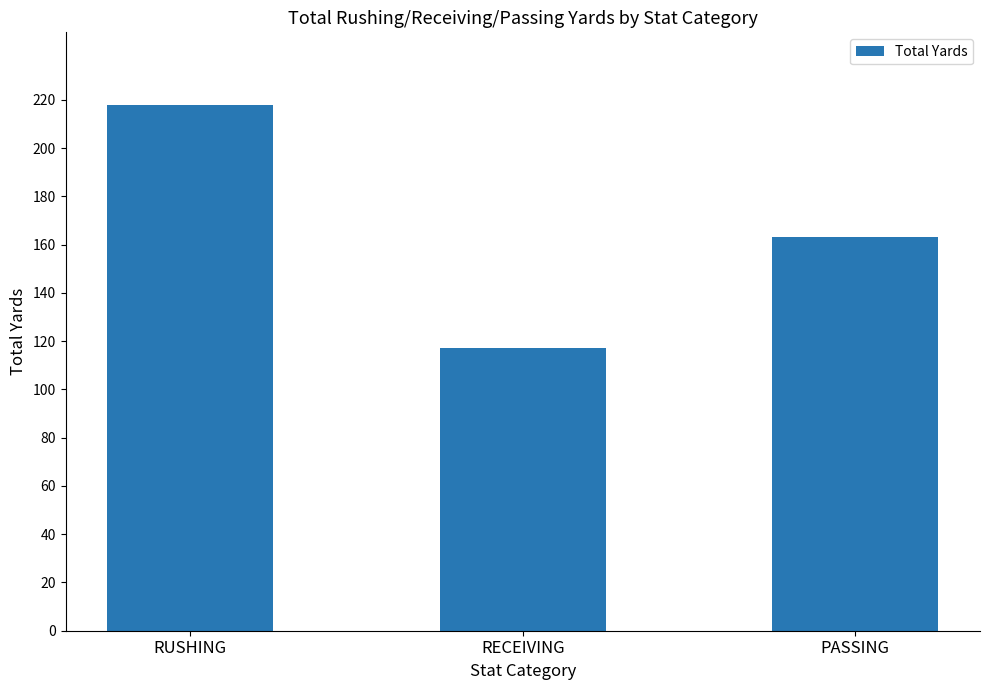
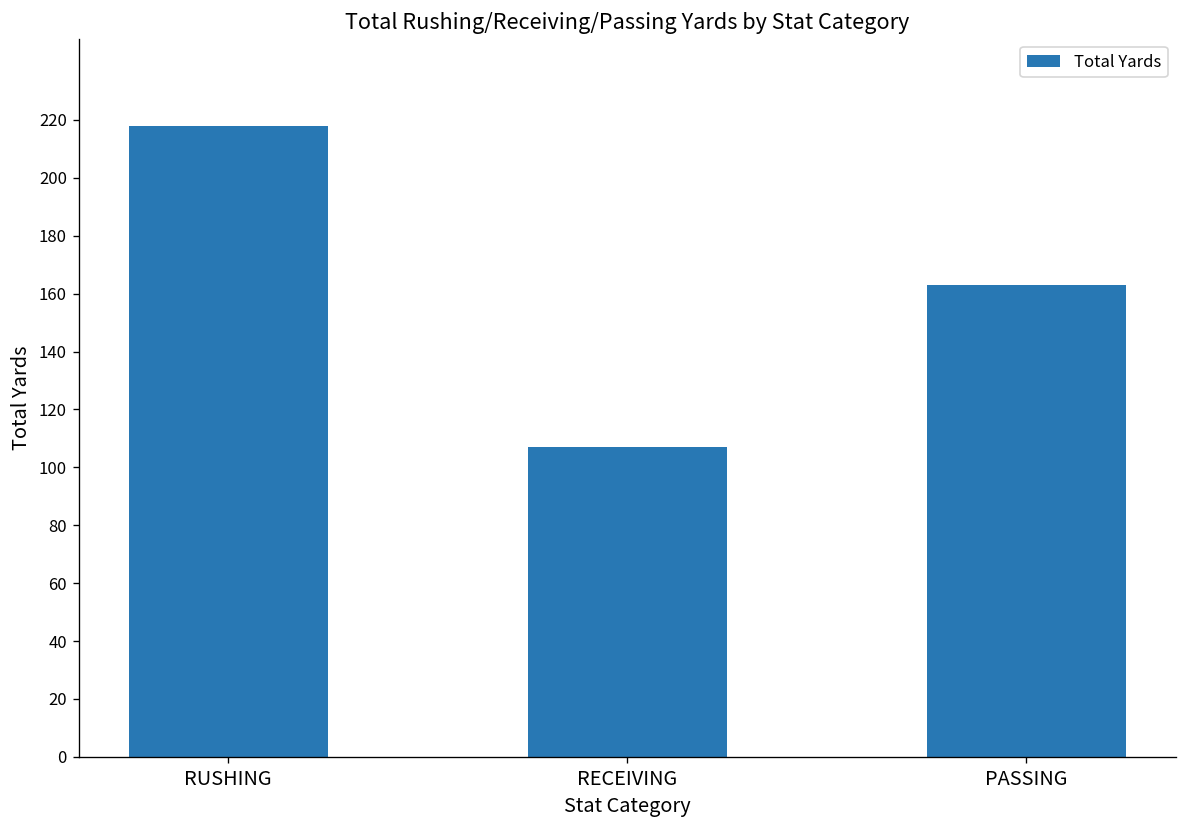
RECEIVING: 117 -> 107
